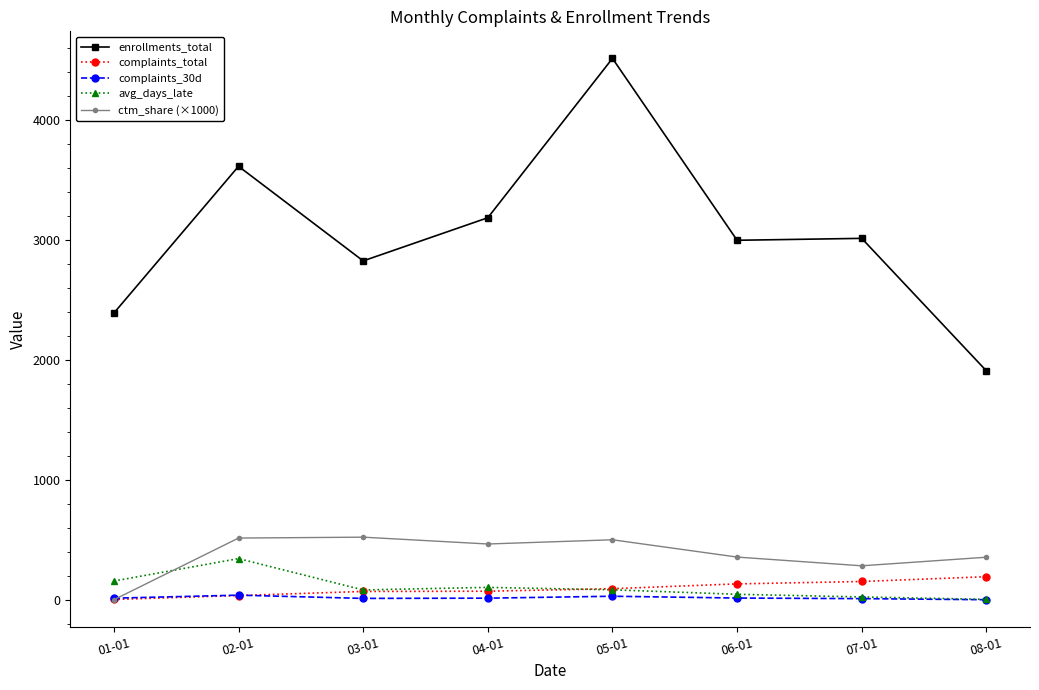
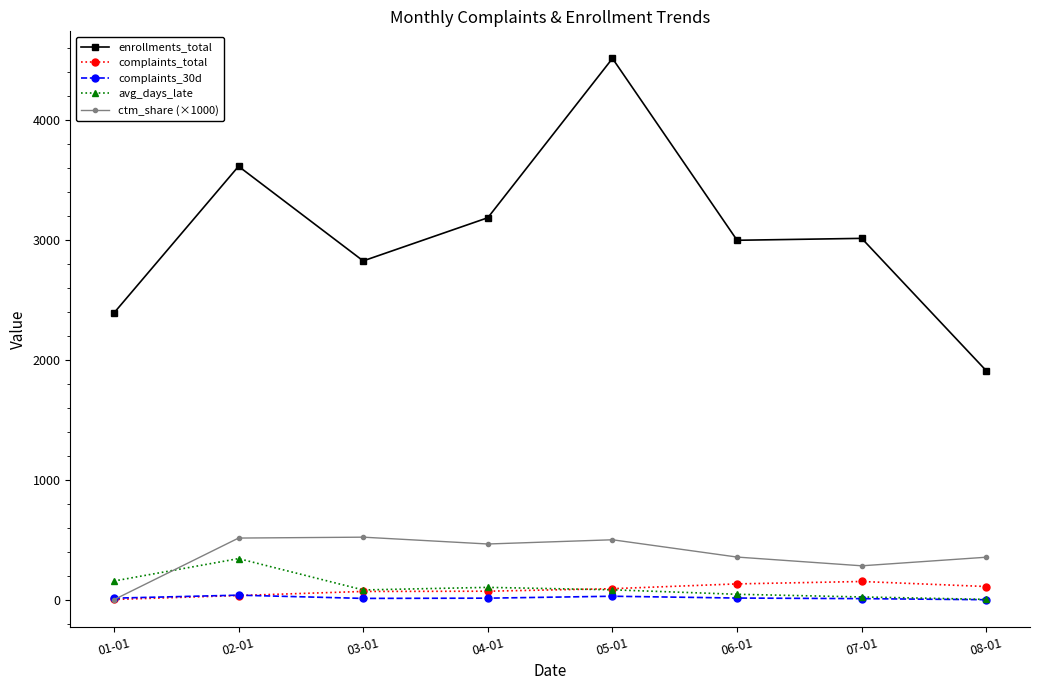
complaints_total, 08-01: 190 -> 110
